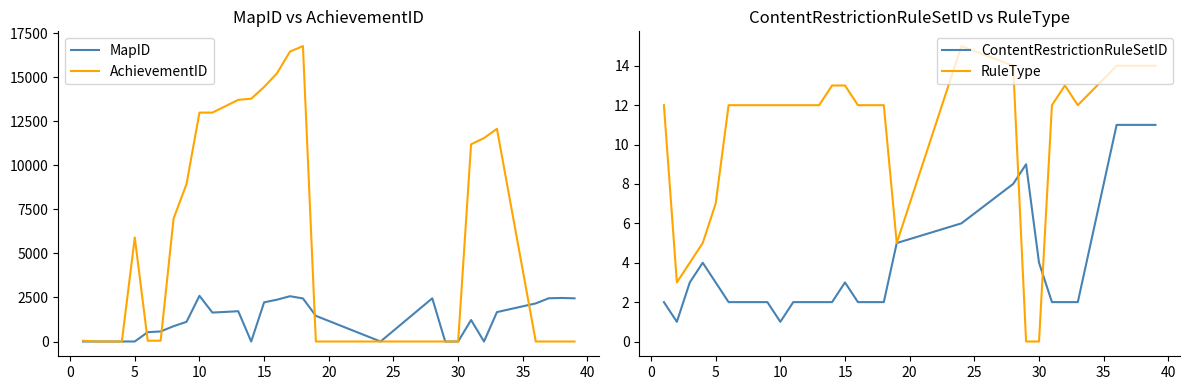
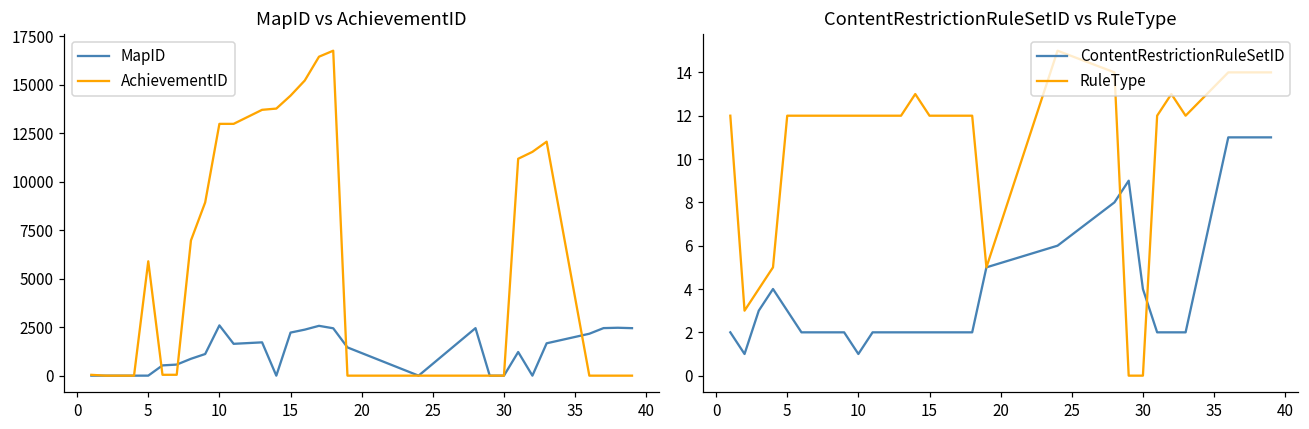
ContentRestrictionRuleSetID vs RuleType, RuleType, 5: 7 -> 12
ContentRestrictionRuleSetID vs RuleType, ContentRestrictionRuleSetID, 15: 3 -> 2
ContentRestrictionRuleSetID vs RuleType, RuleType, 15: 13 -> 12
